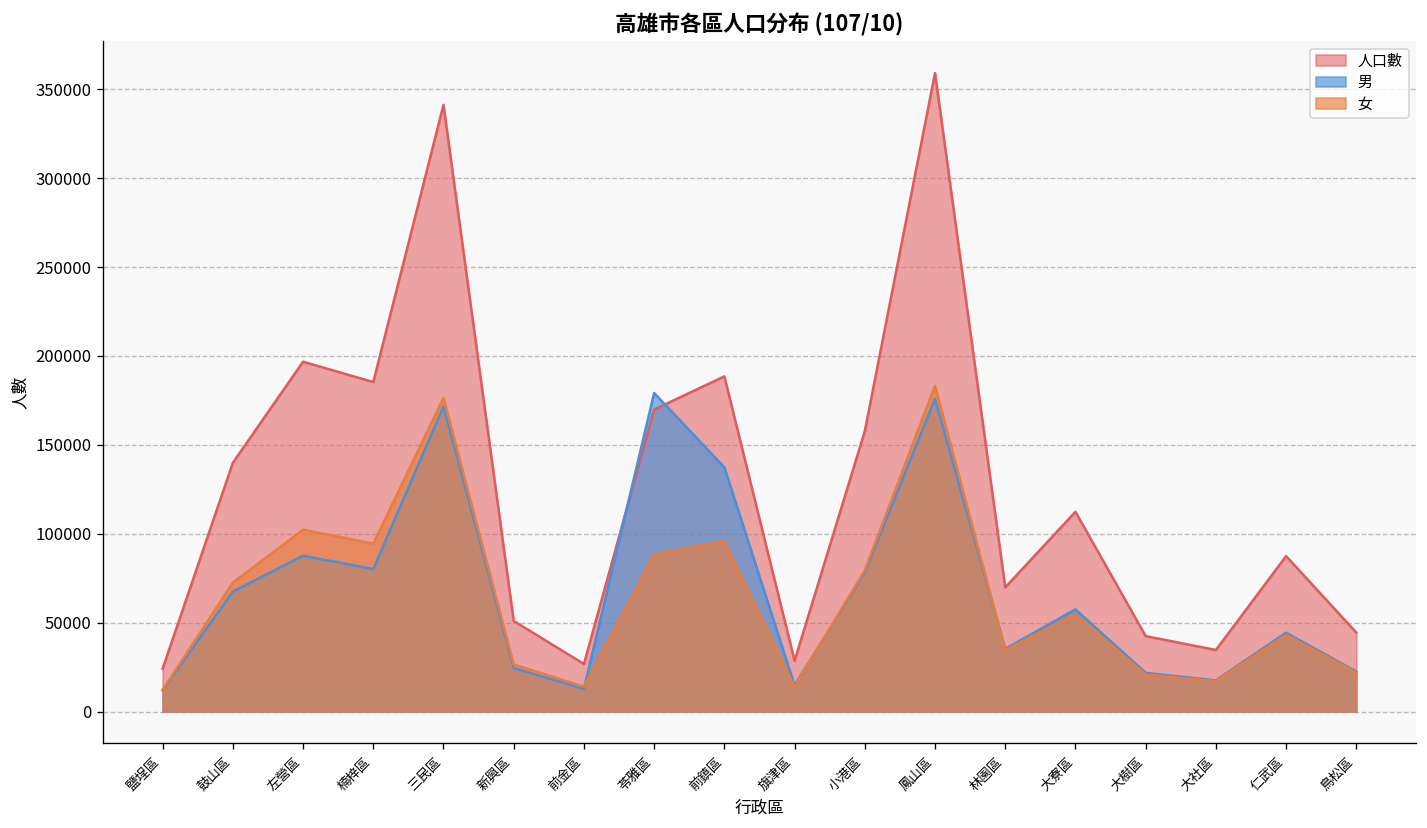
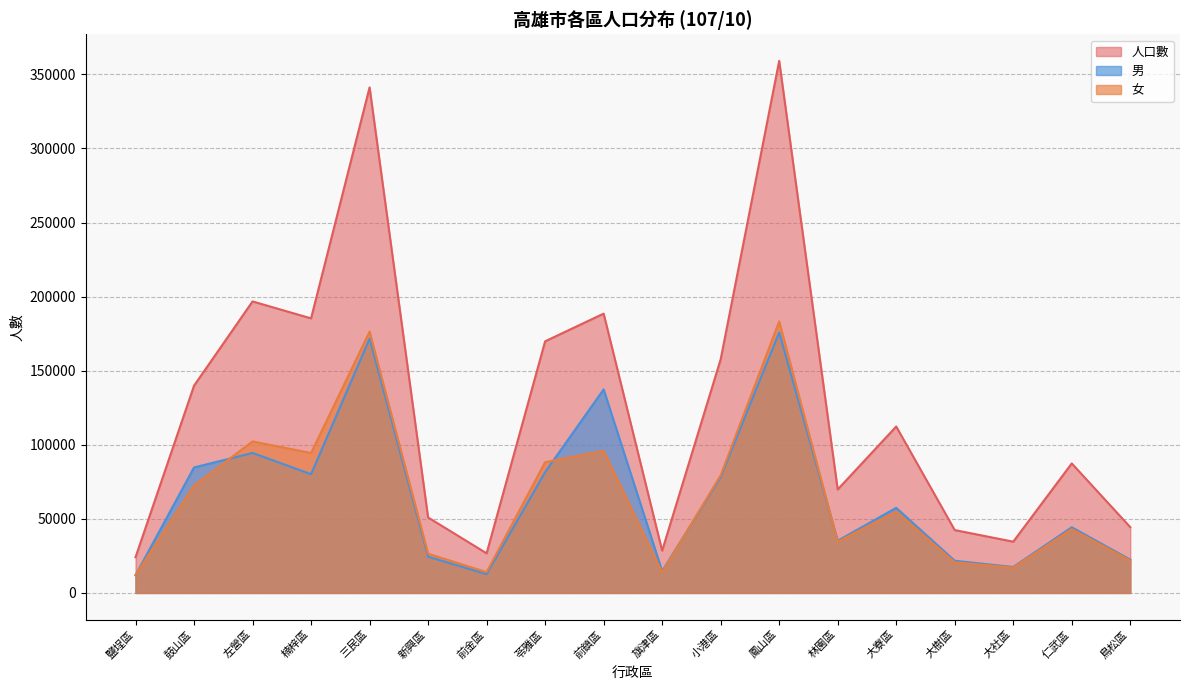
男, 鼓山區: 67000 -> 85000
男, 左營區: 88000 -> 94000
男, 苓雅區: 179000 -> 82000
